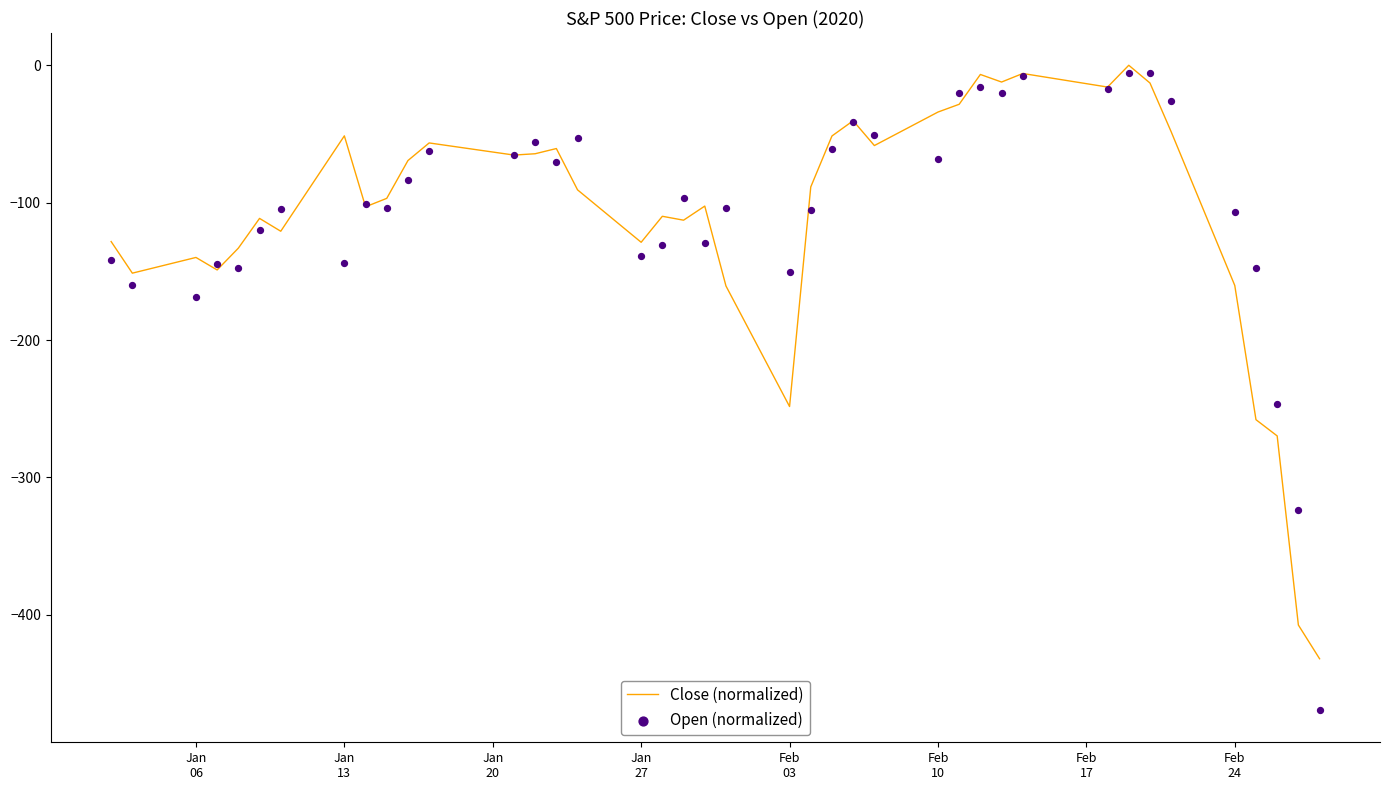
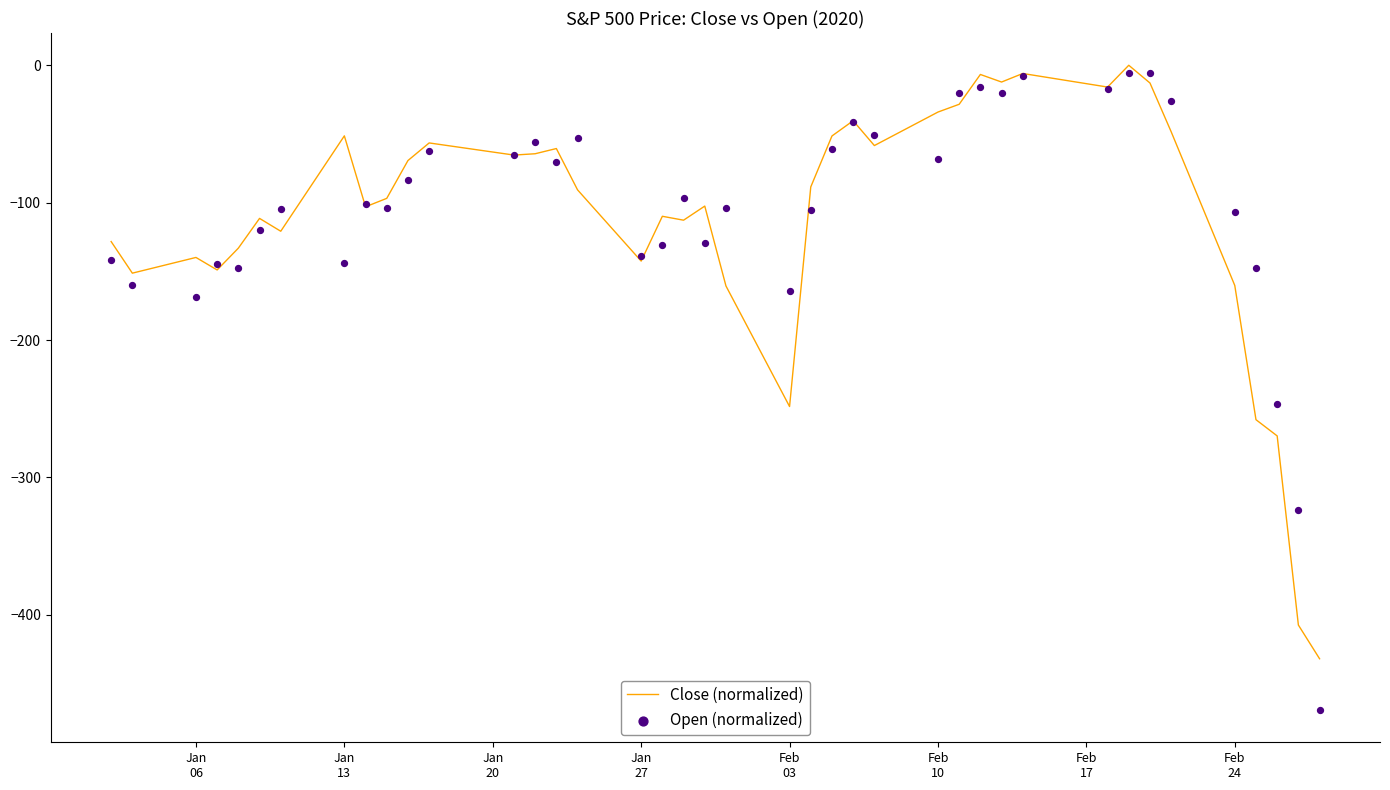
Close (normalized), Jan 27: -129 -> -143
Open (normalized), Feb 03: -150 -> -164
